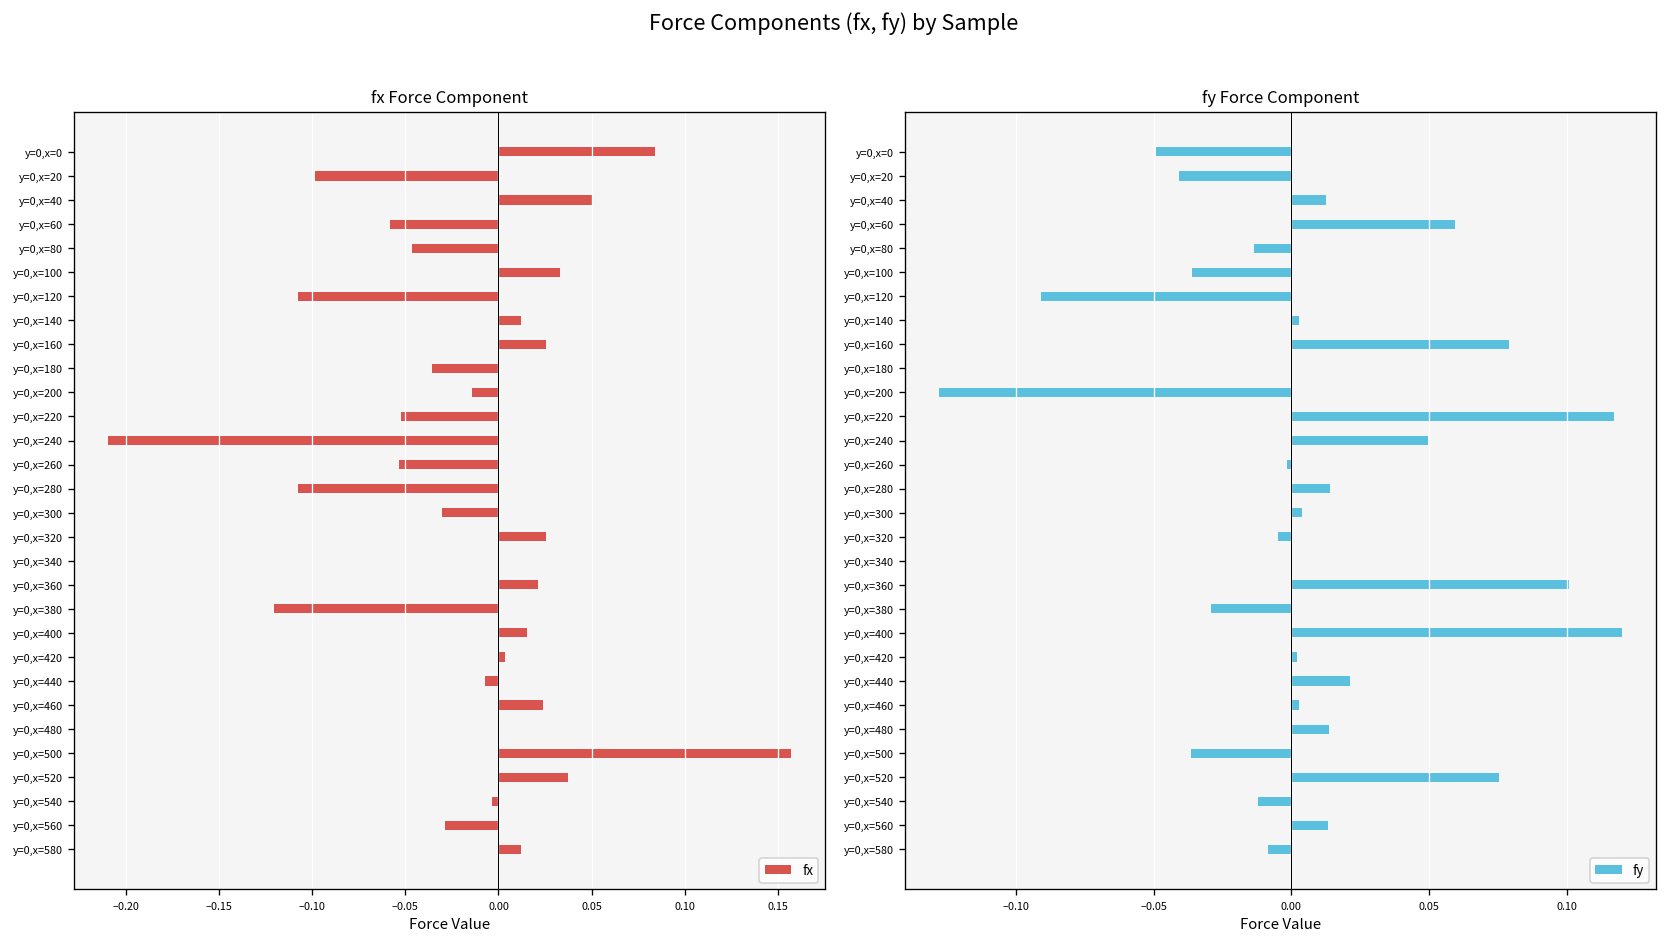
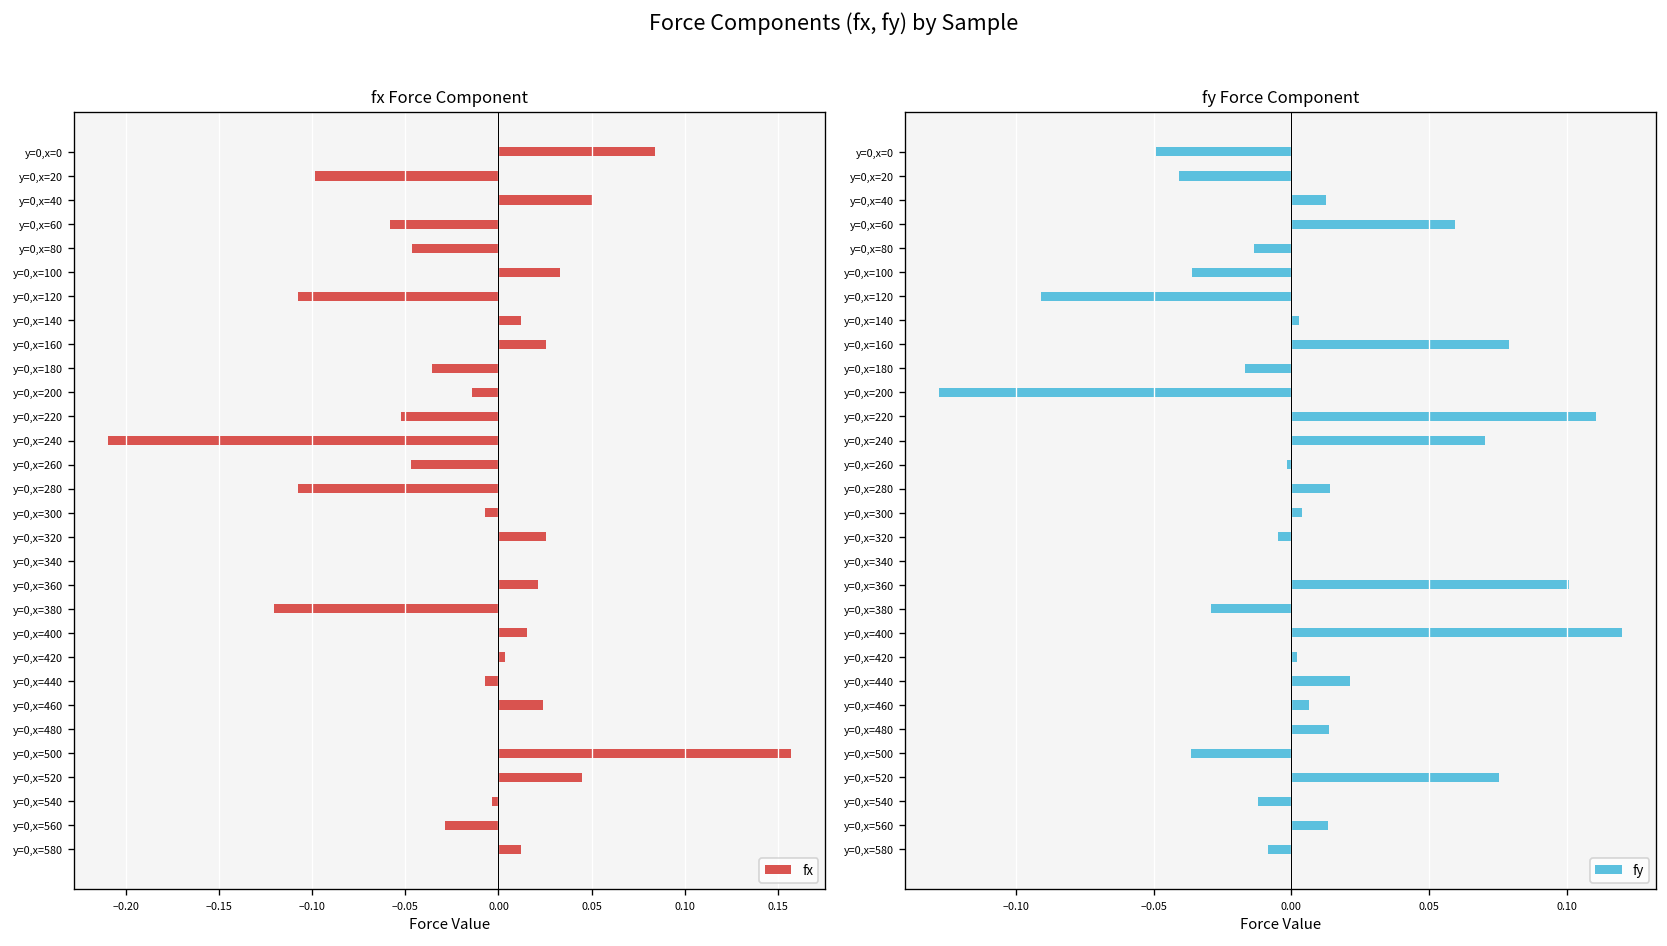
fx Force Component, y=0,x=260: -0.054 -> -0.047
fx Force Component, y=0,x=300: -0.030 -> -0.007
fx Force Component, y=0,x=520: 0.037 -> 0.045
fy Force Component, y=0,x=180: 0.000 -> -0.017
fy Force Component, y=0,x=220: 0.117 -> 0.111
fy Force Component, y=0,x=240: 0.050 -> 0.070
fy Force Component, y=0,x=460: 0.003 -> 0.006
